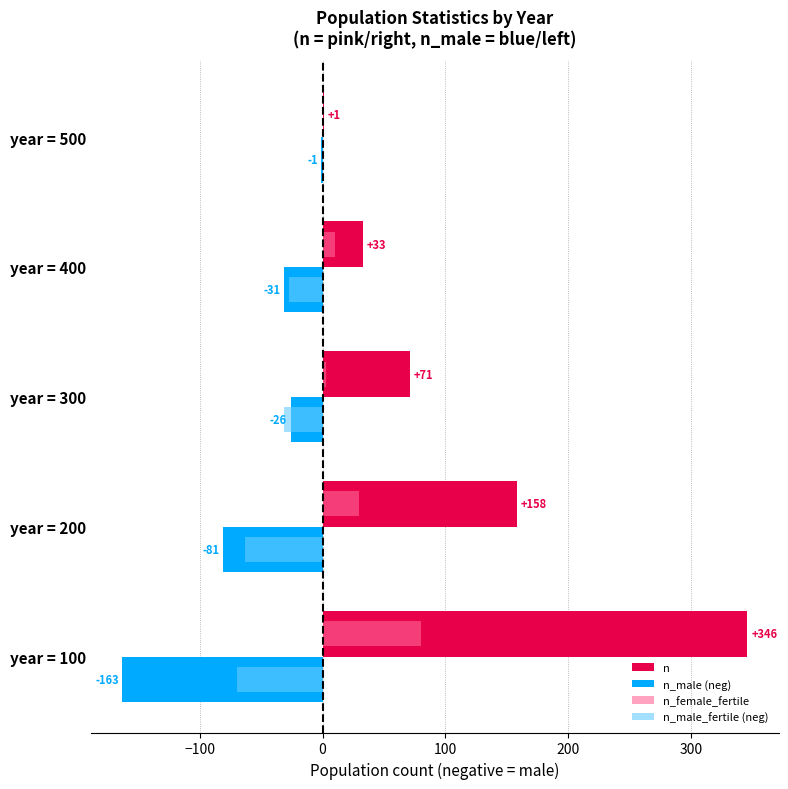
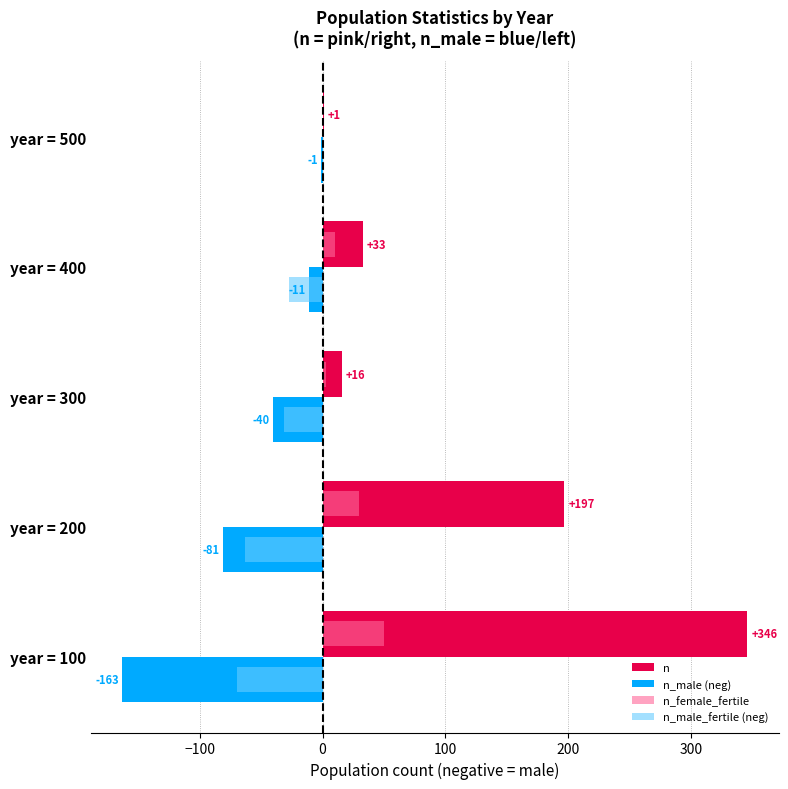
n_male (neg), year = 400: -31 -> -11
n, year = 300: +71 -> +16
n_male (neg), year = 300: -26 -> -40
n, year = 200: +158 -> +197
n_female_fertile, year = 100: 80 -> 50
